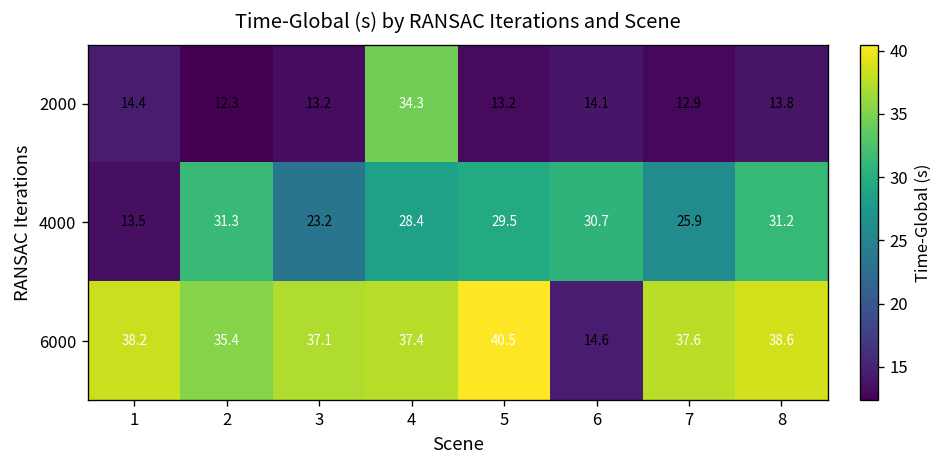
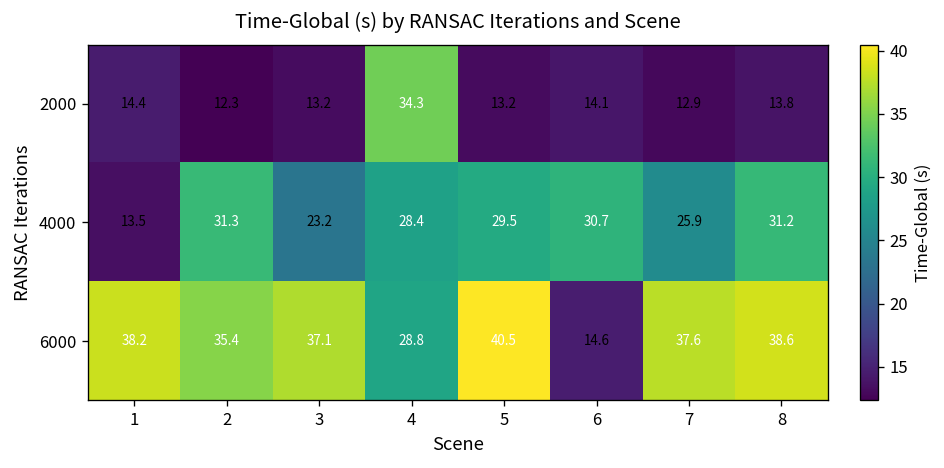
6000, 4: 37.4 -> 28.8
